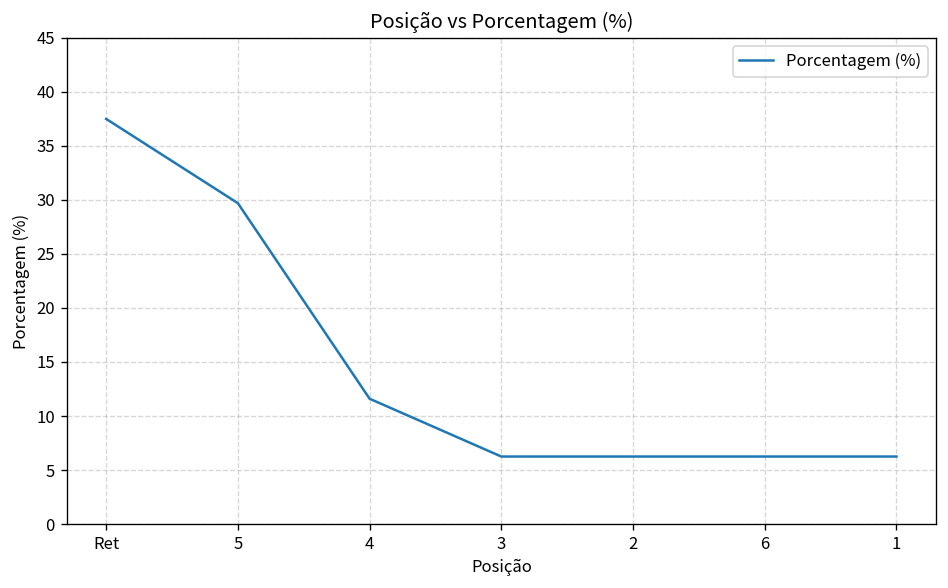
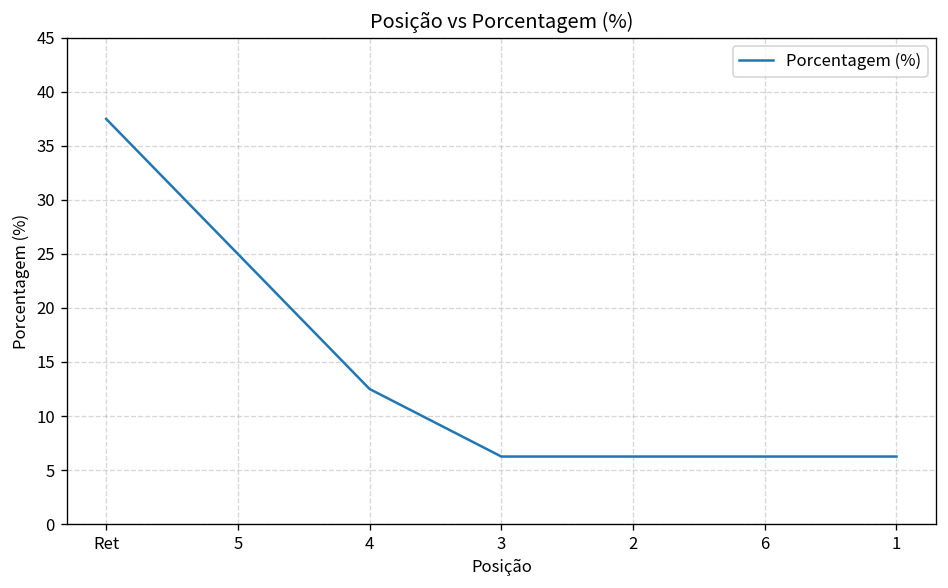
5: 30 -> 25
4: 12 -> 13
